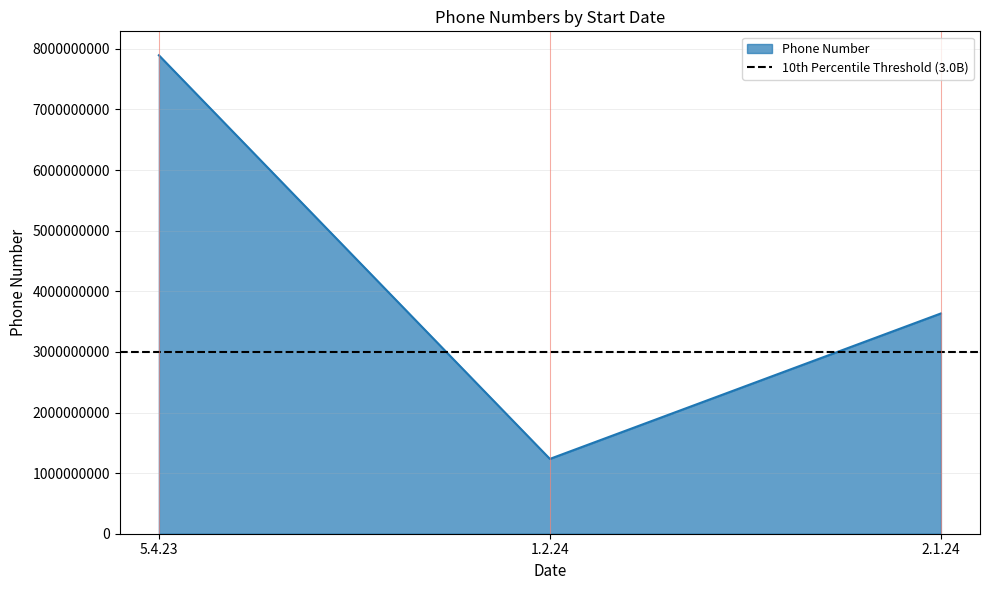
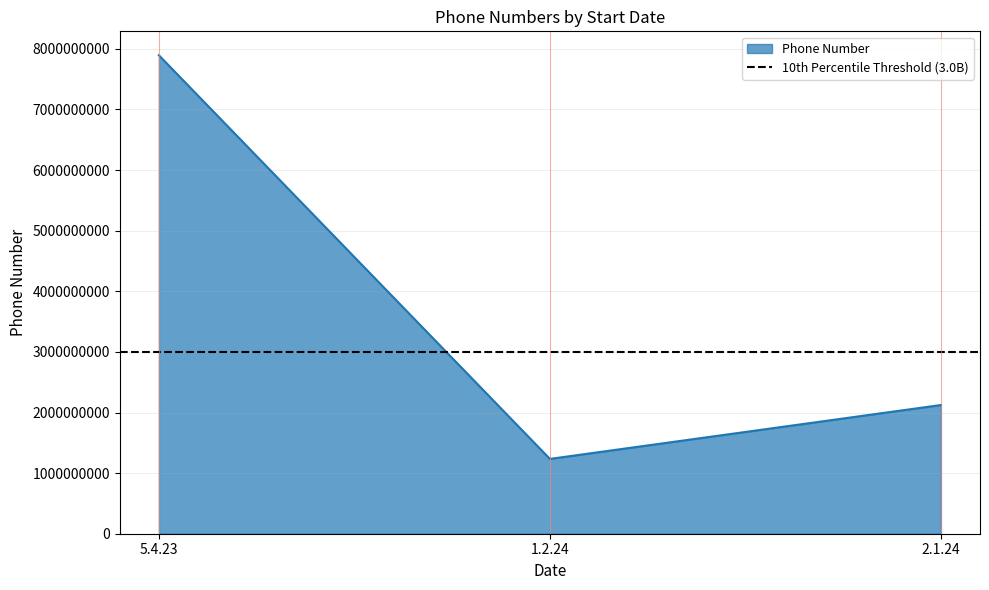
2.1.24: 3600000000 -> 2100000000
